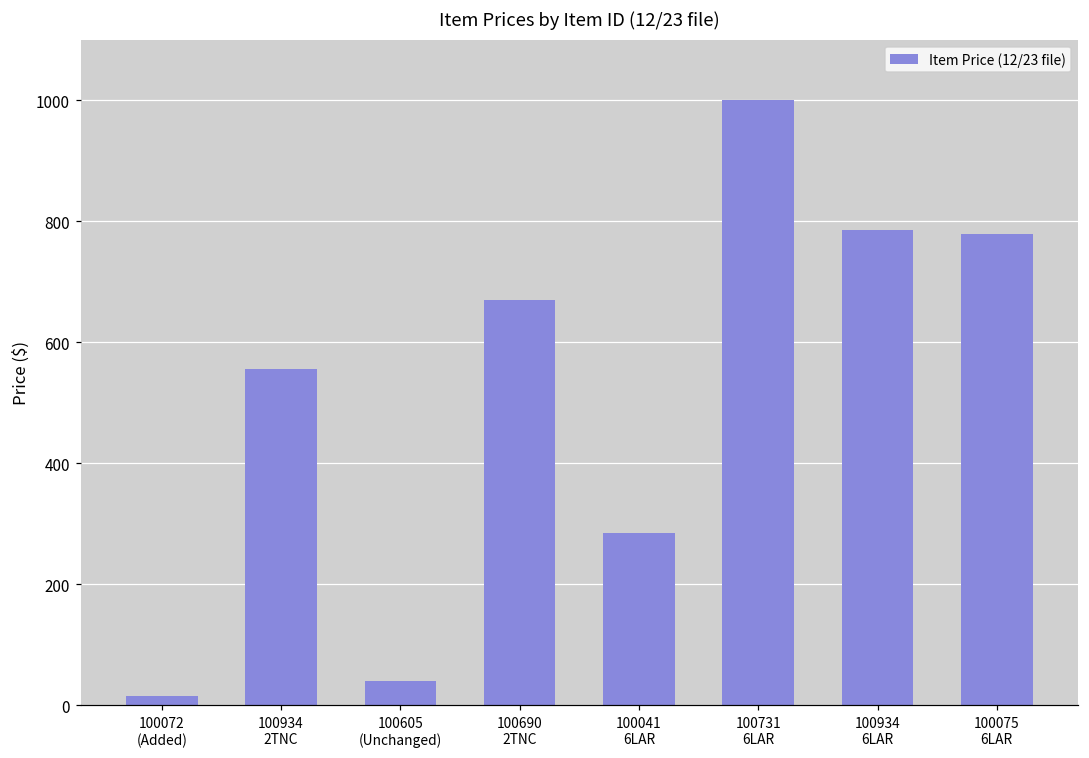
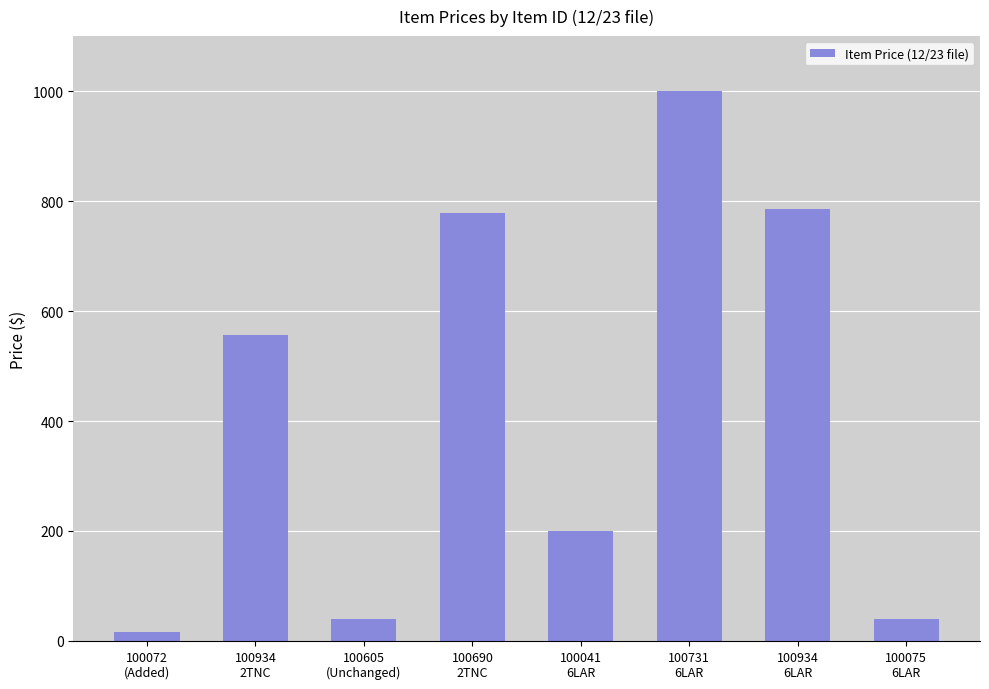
100690 2TNC: 670 -> 780
100041 6LAR: 280 -> 200
100075 6LAR: 780 -> 40
